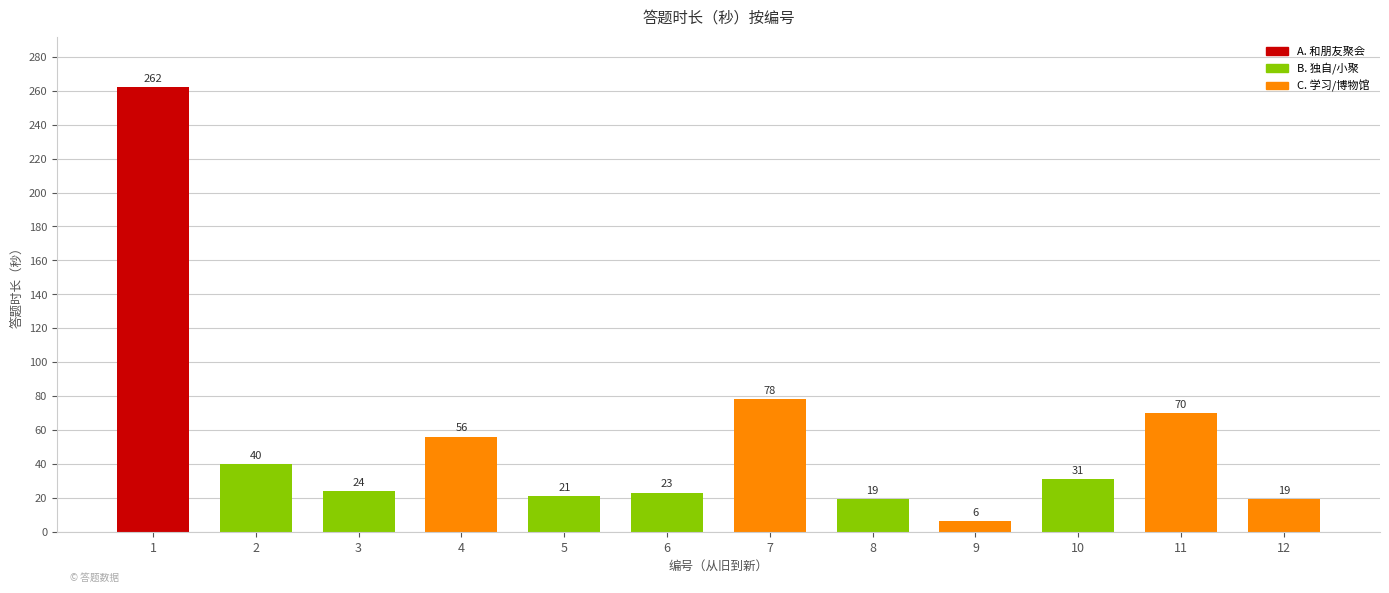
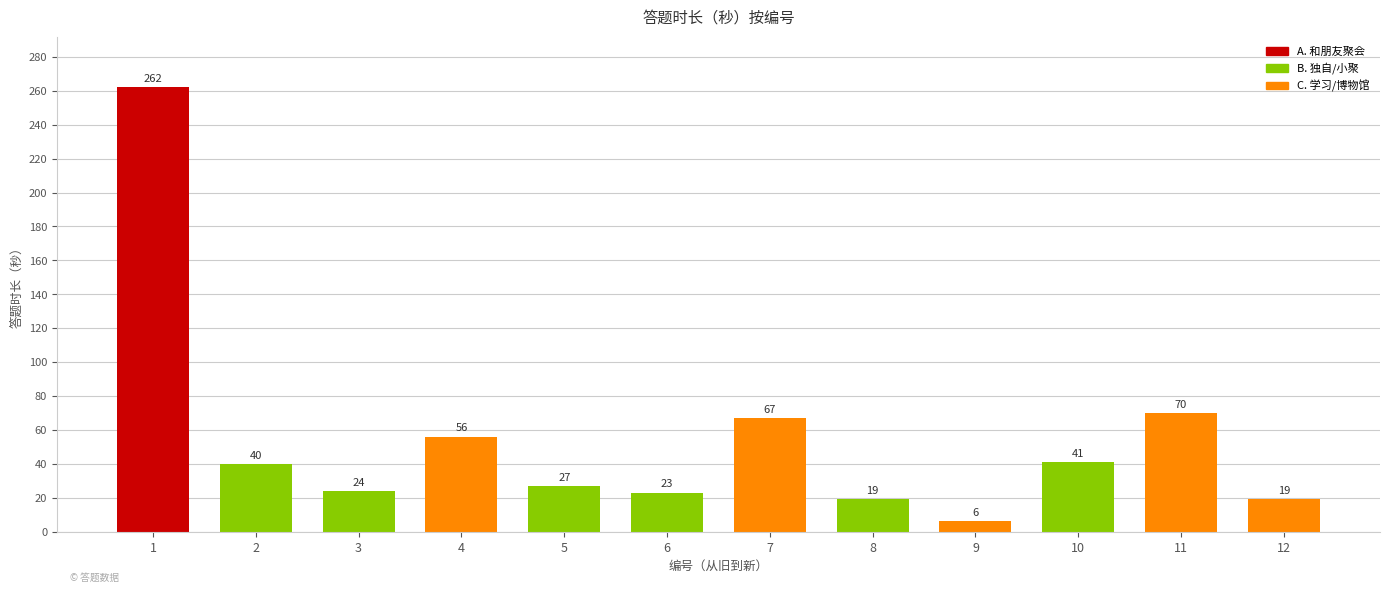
5: 21 -> 27
7: 78 -> 67
10: 31 -> 41
